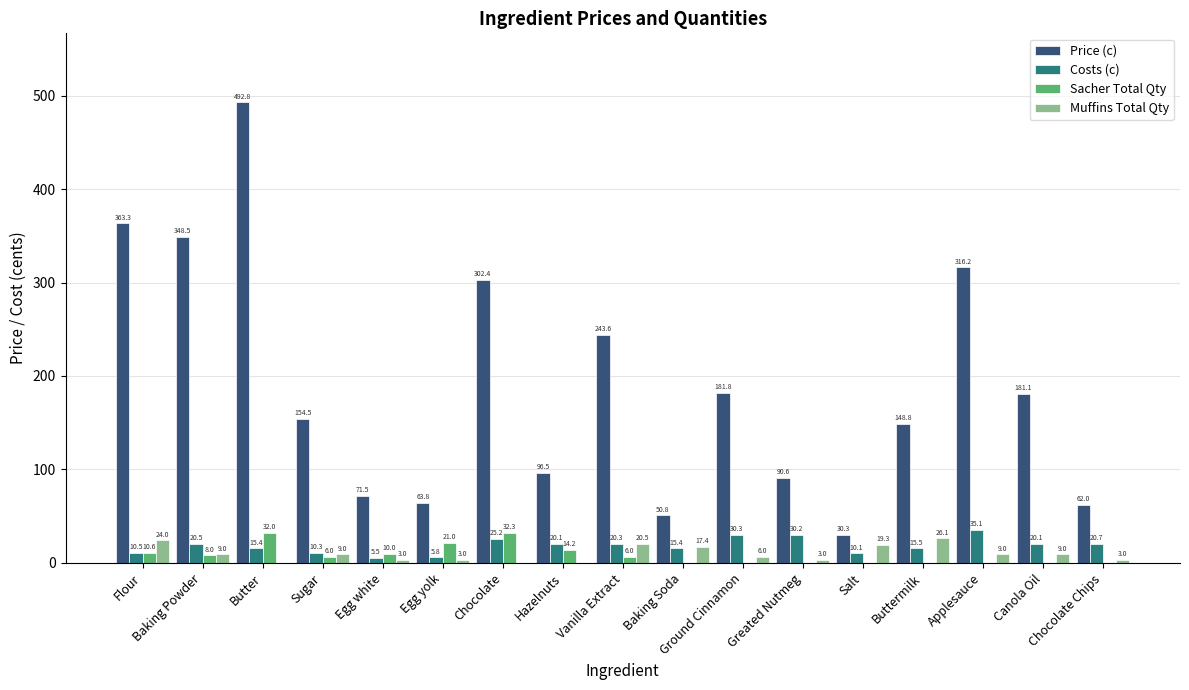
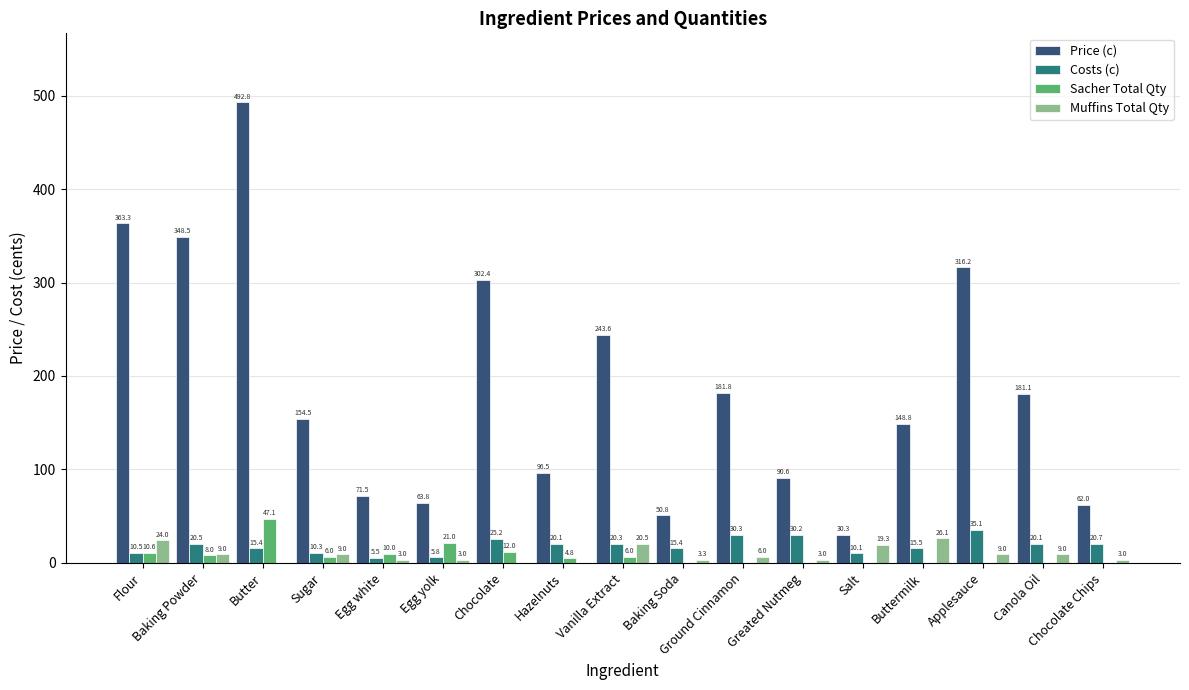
Sacher Total Qty, Butter: 32.0 -> 47.1
Sacher Total Qty, Chocolate: 32.3 -> 12.0
Sacher Total Qty, Hazelnuts: 14.2 -> 4.8
Muffins Total Qty, Baking Soda: 17.4 -> 3.3
